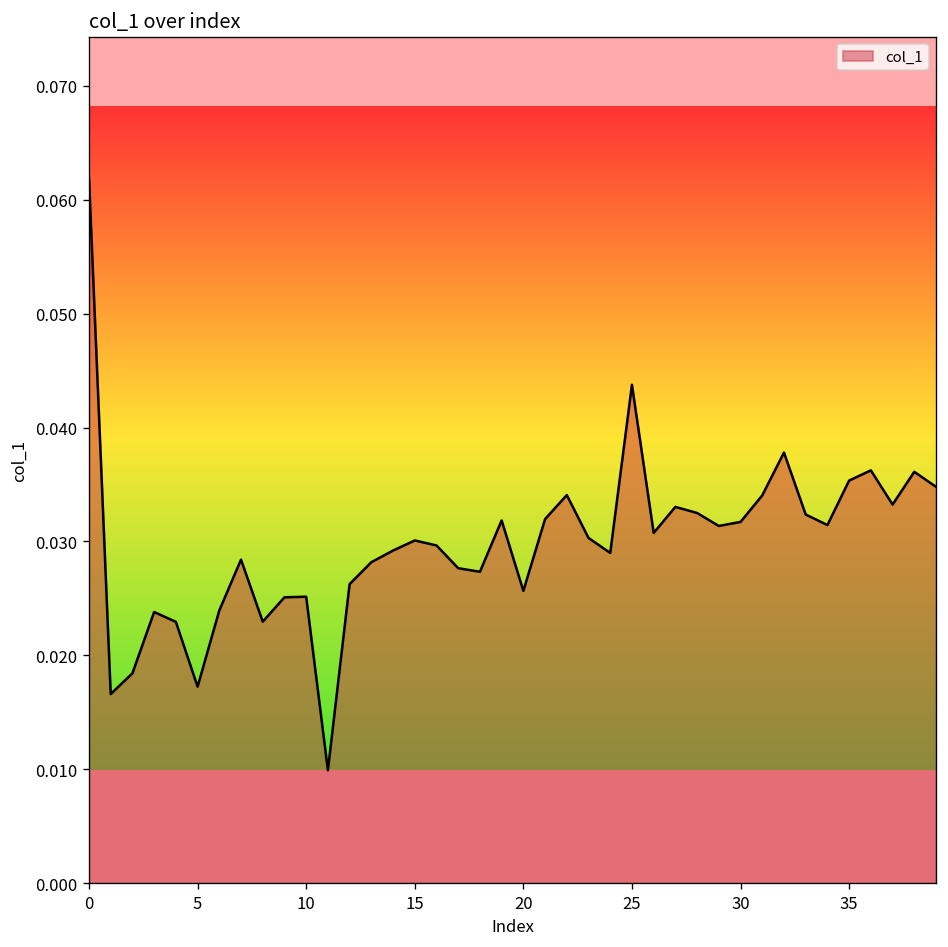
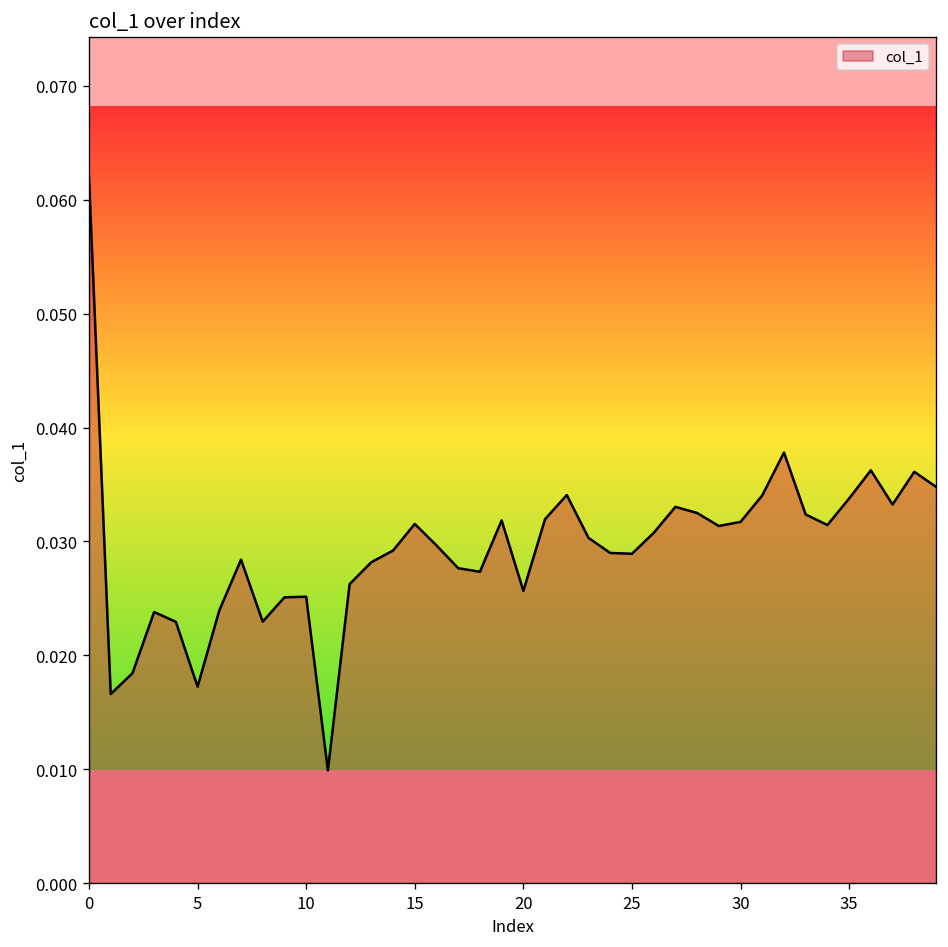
15: 0.030 -> 0.032
25: 0.044 -> 0.029
35: 0.035 -> 0.034
